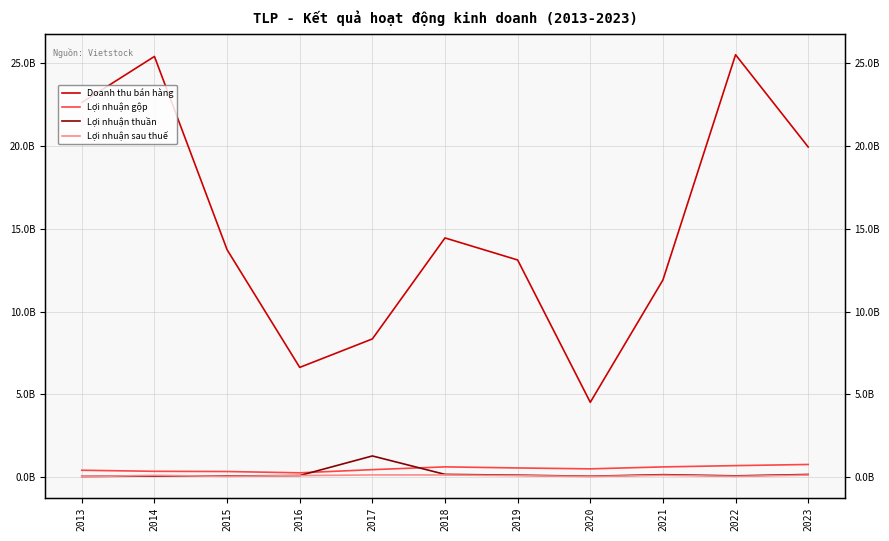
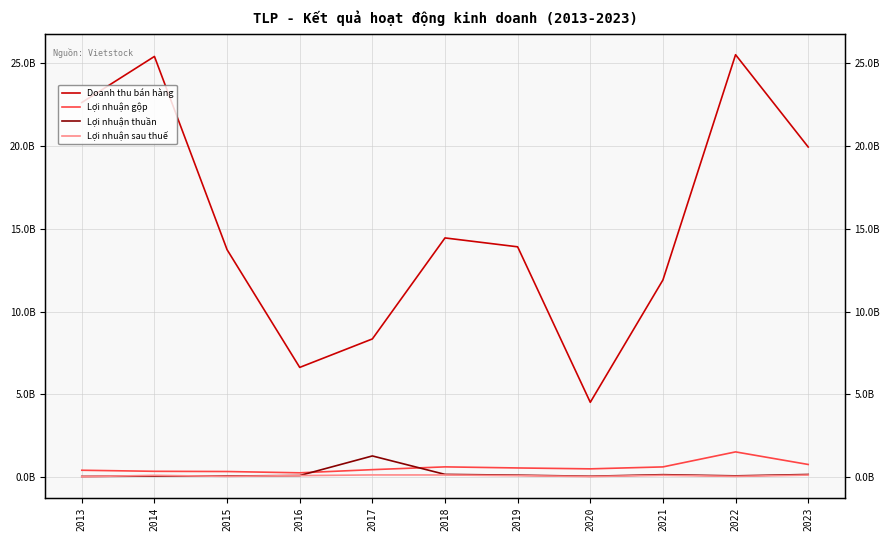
Doanh thu bán hàng, 2019: 13100000000 -> 13900000000
Lợi nhuận gộp, 2022: 700000000 -> 1500000000
